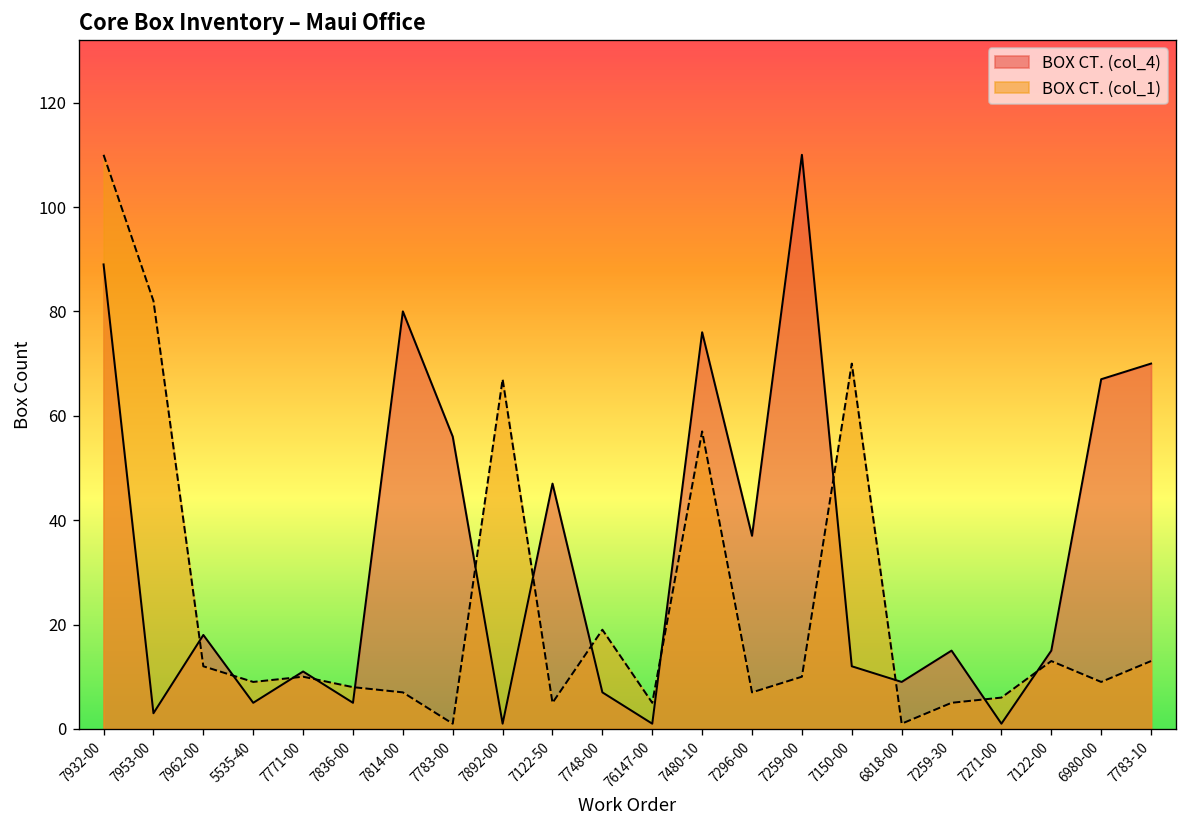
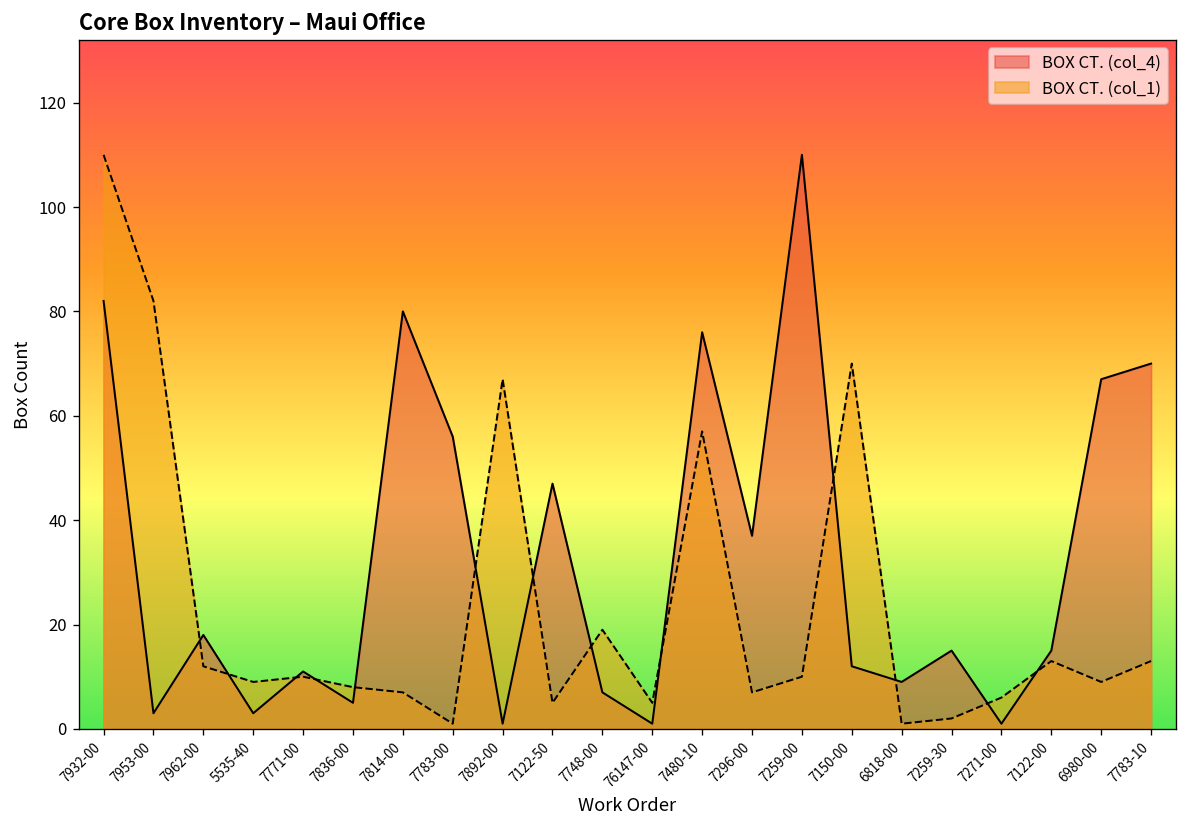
BOX CT. (col_4), 7932-00: 89 -> 82
BOX CT. (col_4), 5535-40: 5 -> 3
BOX CT. (col_1), 7259-30: 5 -> 2
